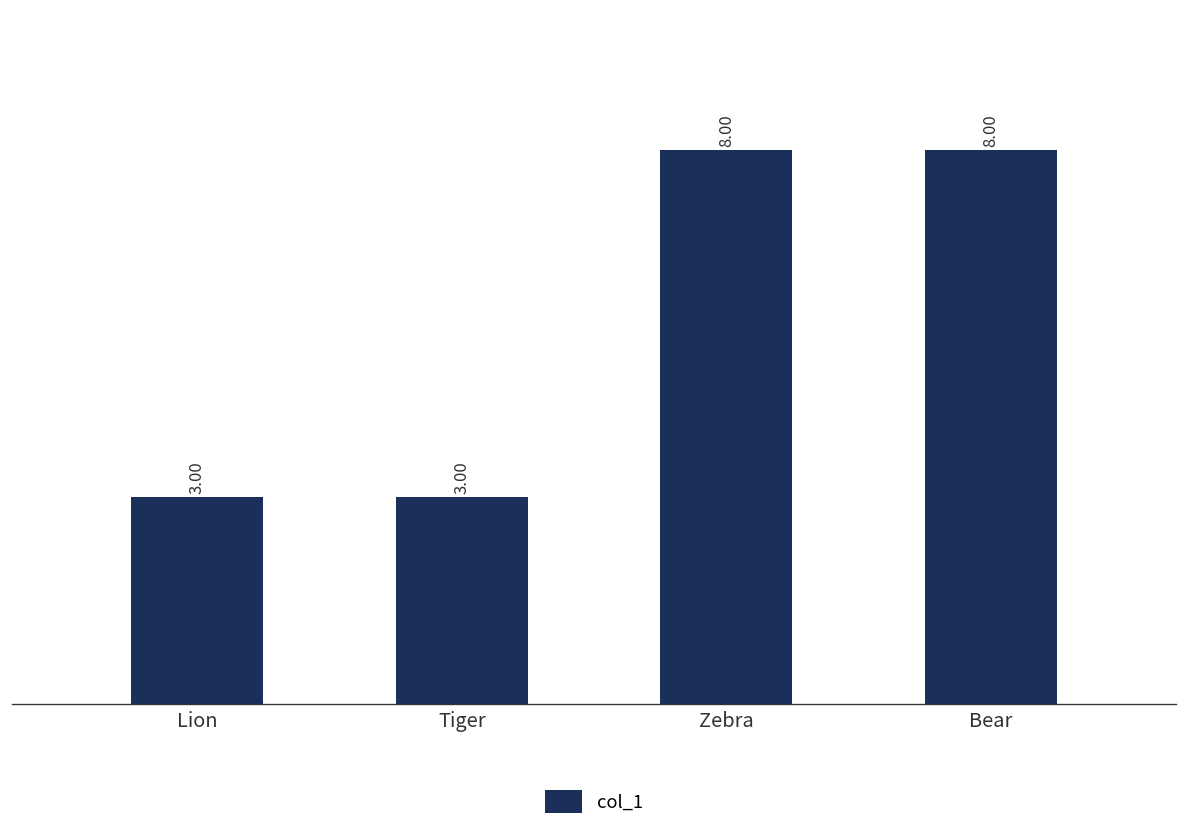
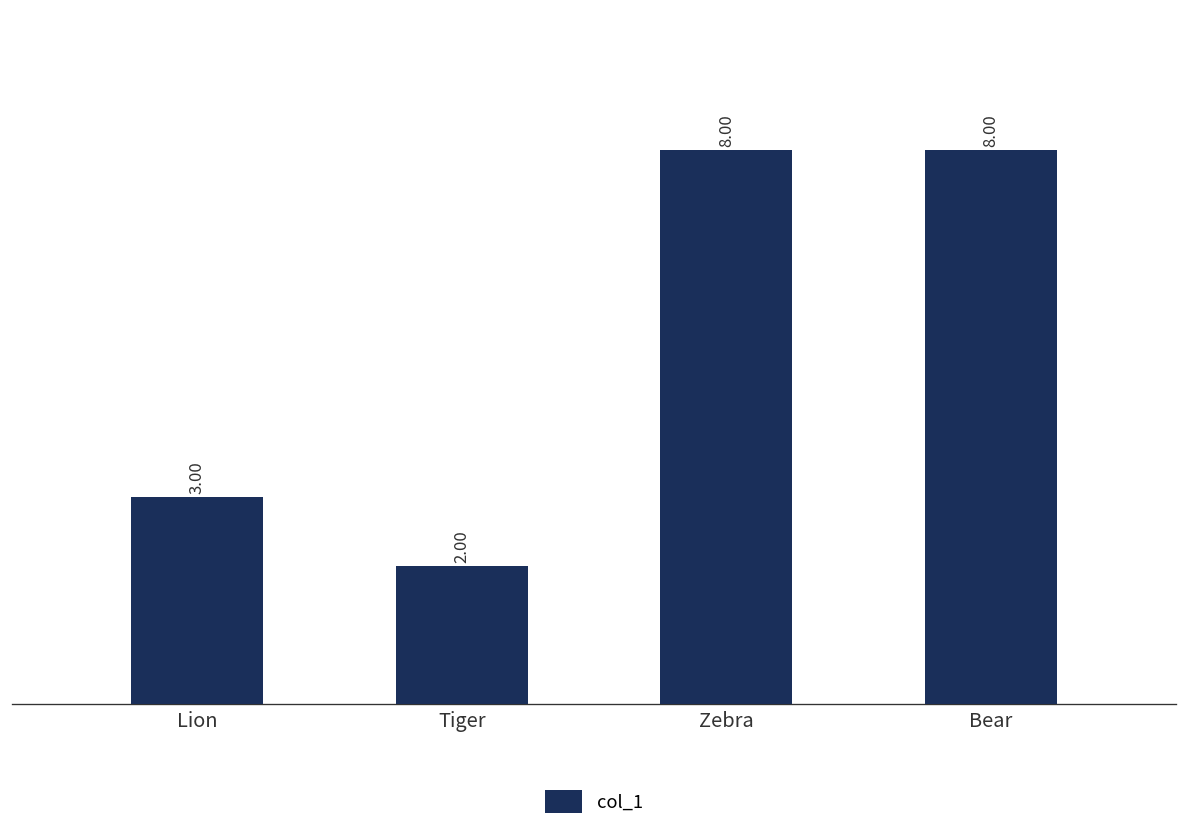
Tiger: 3.00 -> 2.00
